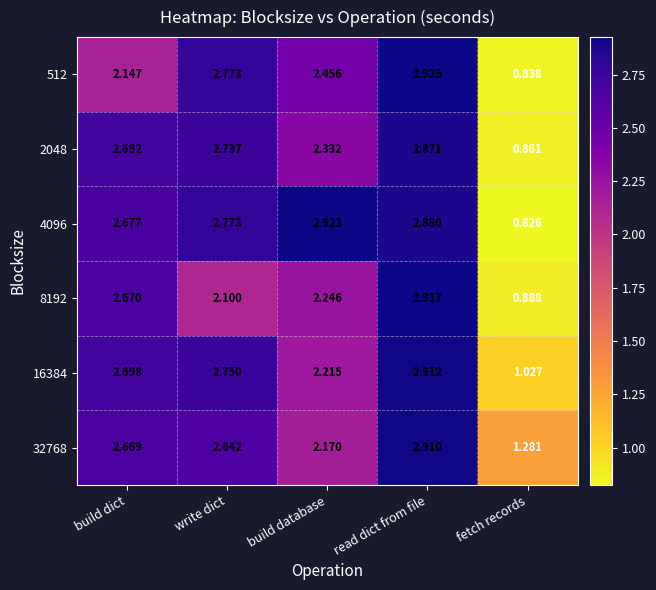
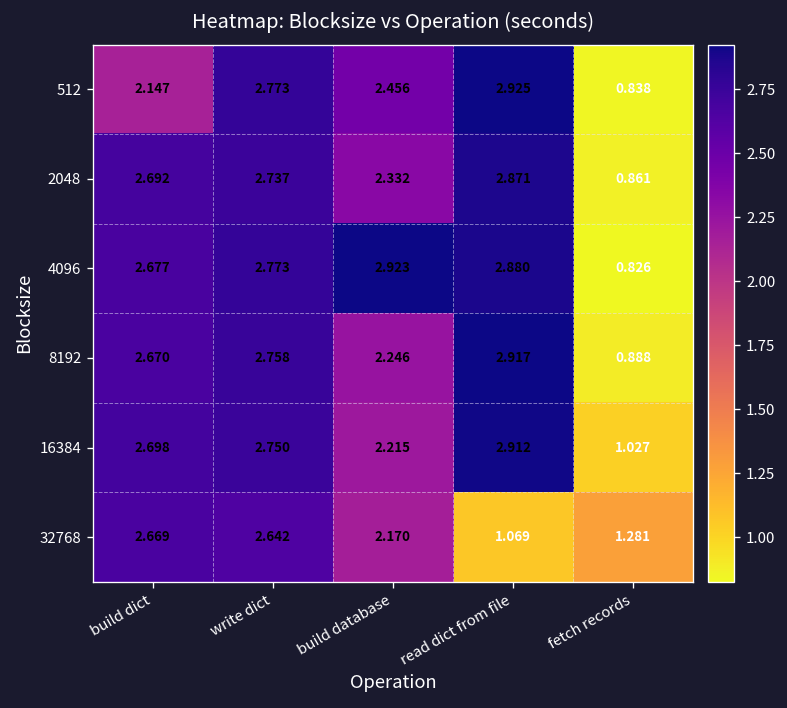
8192, write dict: 2.100 -> 2.758
32768, read dict from file: 2.910 -> 1.069
